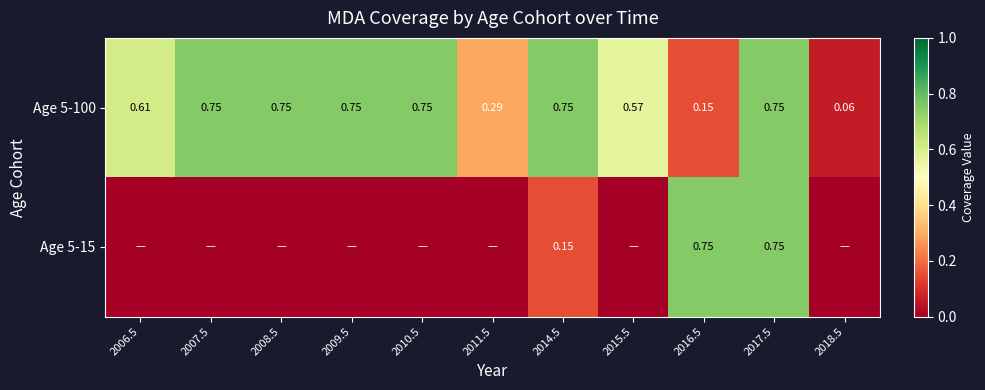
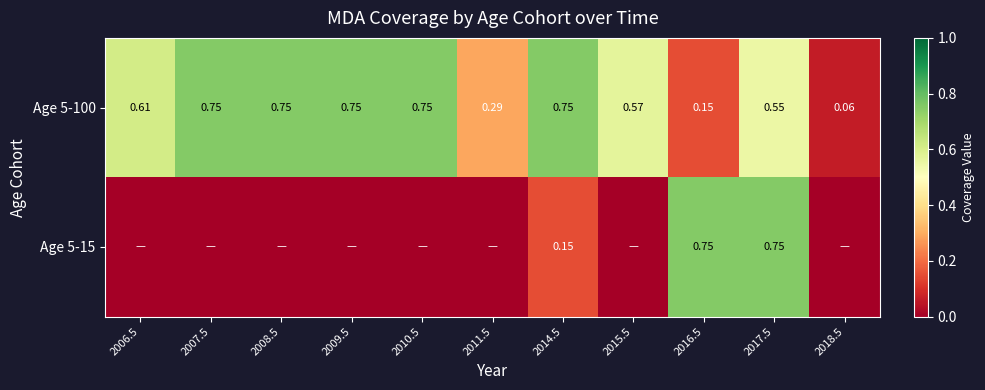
Age 5-100, 2017.5: 0.75 -> 0.55
